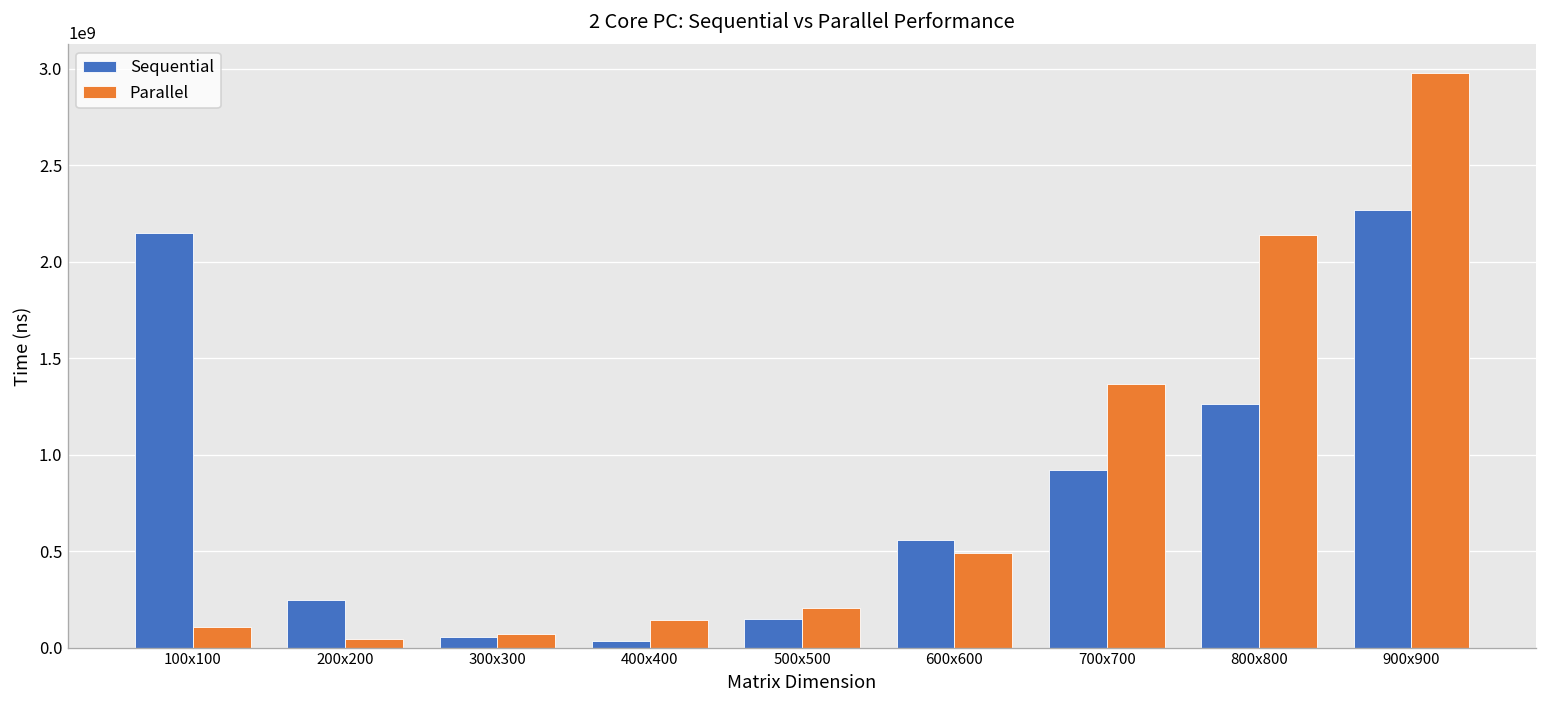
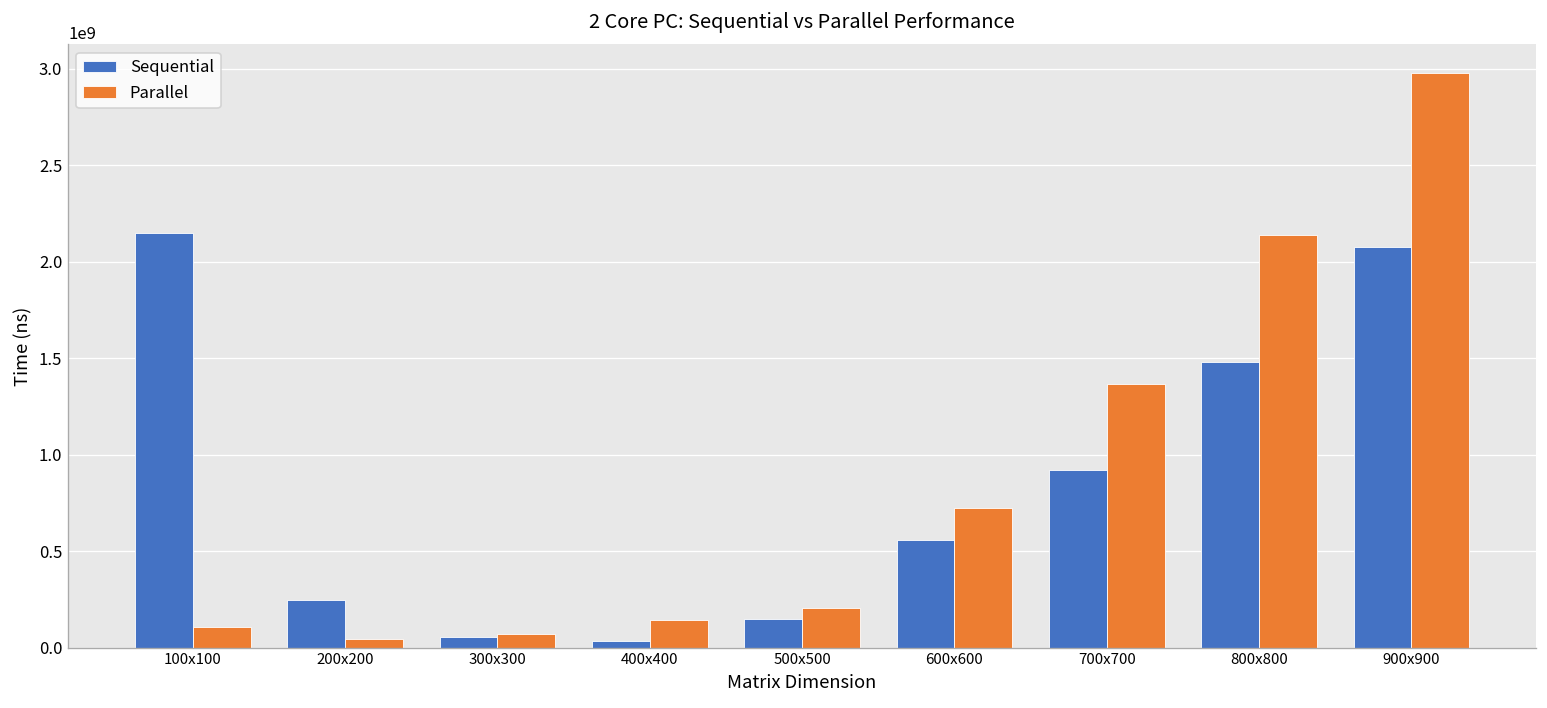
Parallel, 600x600: 490000000 -> 730000000
Sequential, 800x800: 1260000000 -> 1480000000
Sequential, 900x900: 2270000000 -> 2070000000
